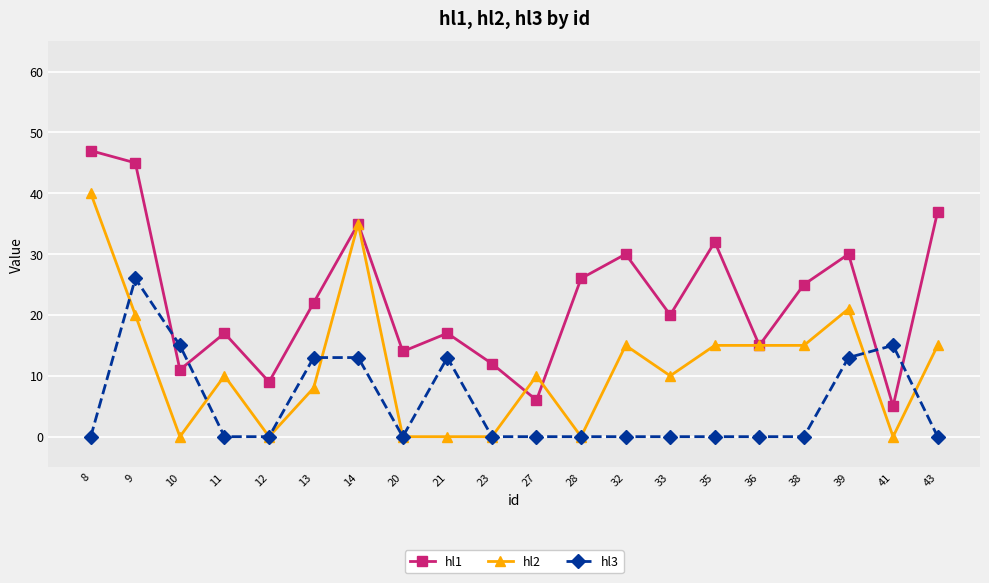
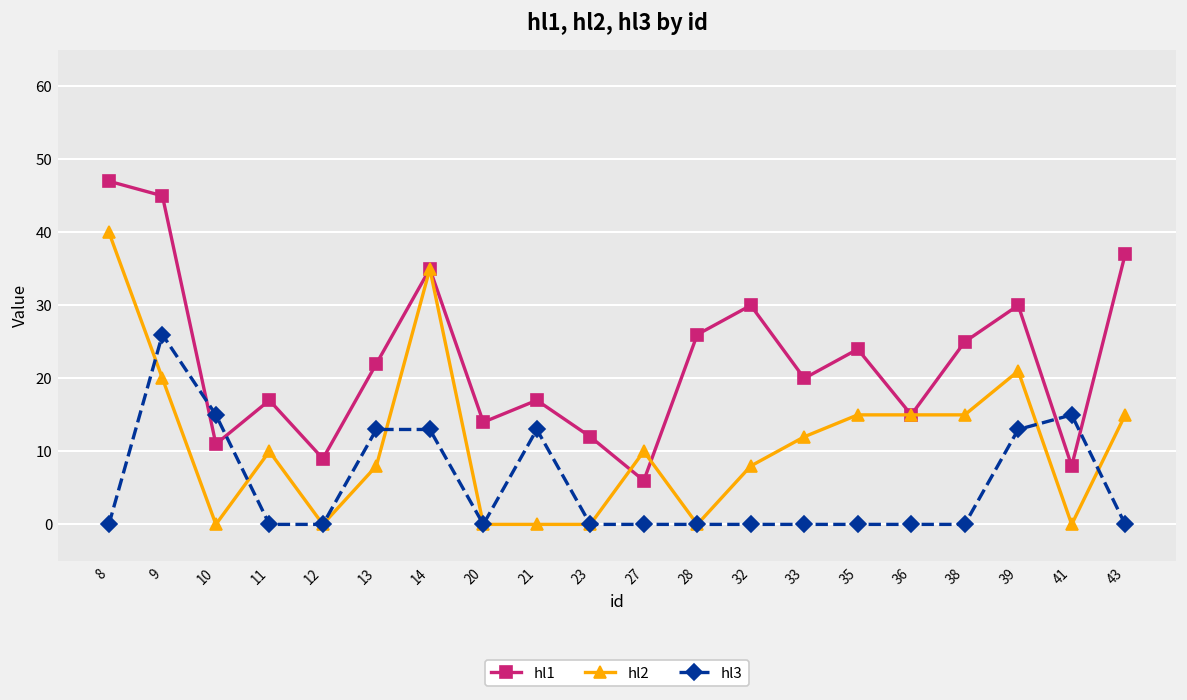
hl2, 32: 15 -> 8
hl2, 33: 10 -> 12
hl1, 35: 32 -> 24
hl1, 41: 5 -> 8
